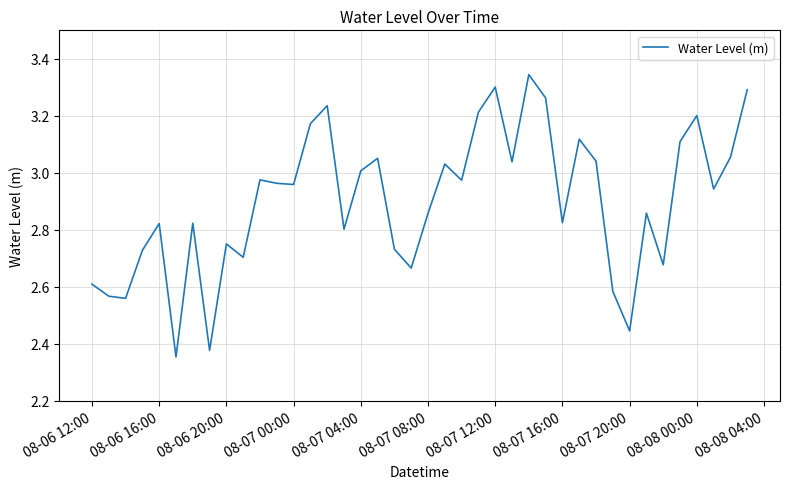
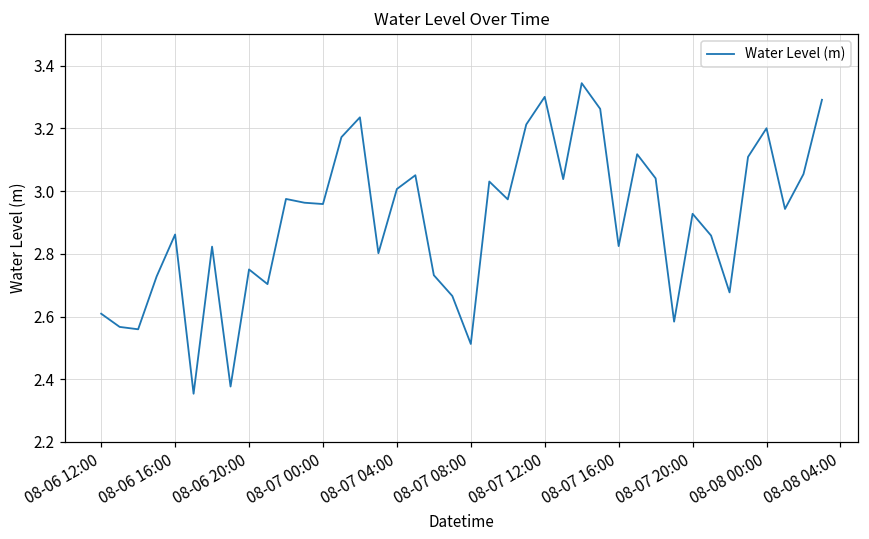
08-06 16:00: 2.82 -> 2.86
08-07 08:00: 2.86 -> 2.51
08-07 20:00: 2.44 -> 2.93
